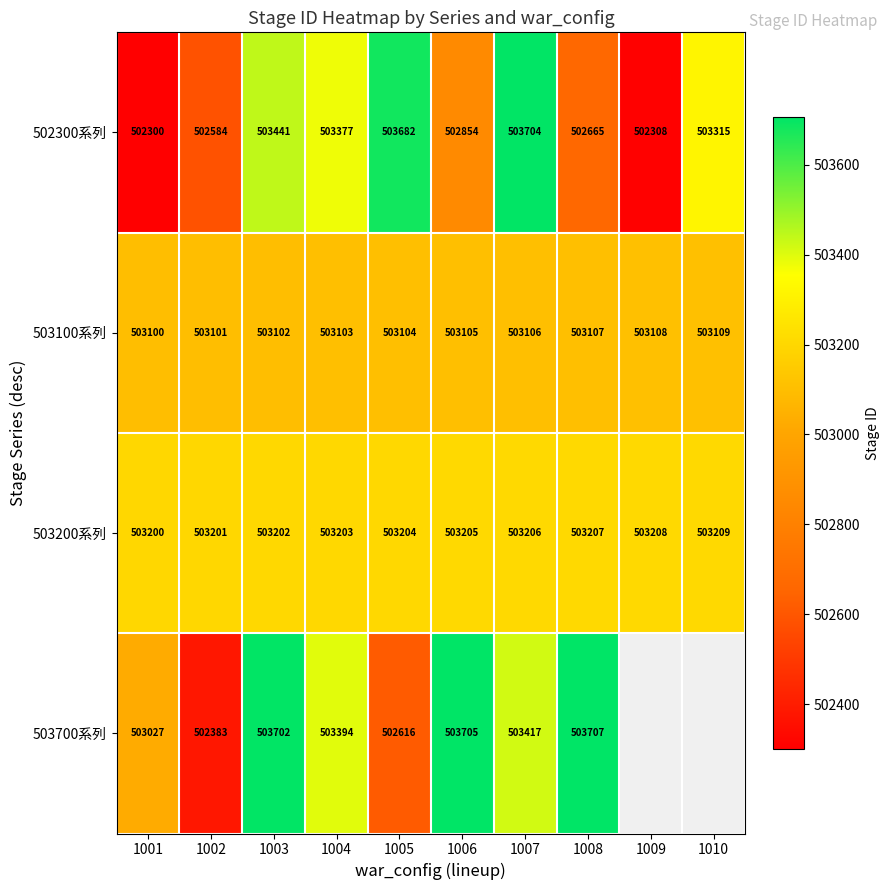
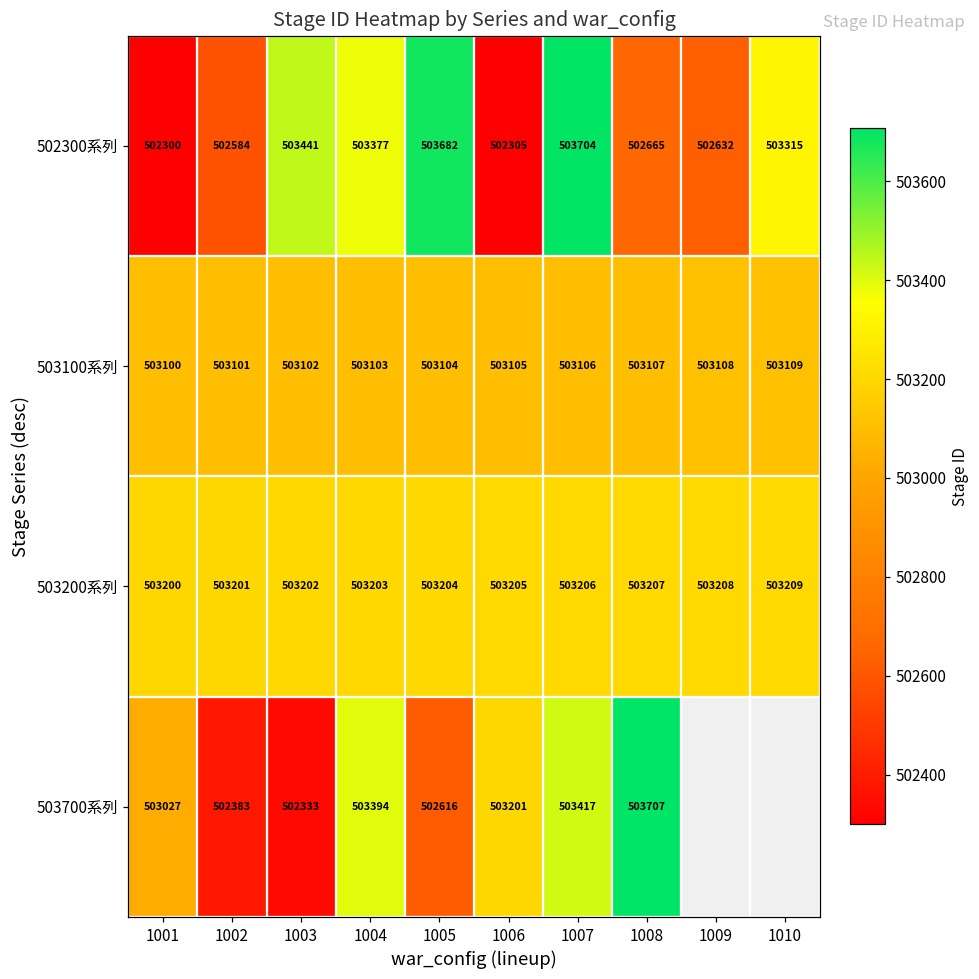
502300系列, 1006: 502854 -> 502305
502300系列, 1009: 502308 -> 502632
503700系列, 1003: 503702 -> 502333
503700系列, 1006: 503705 -> 503201
